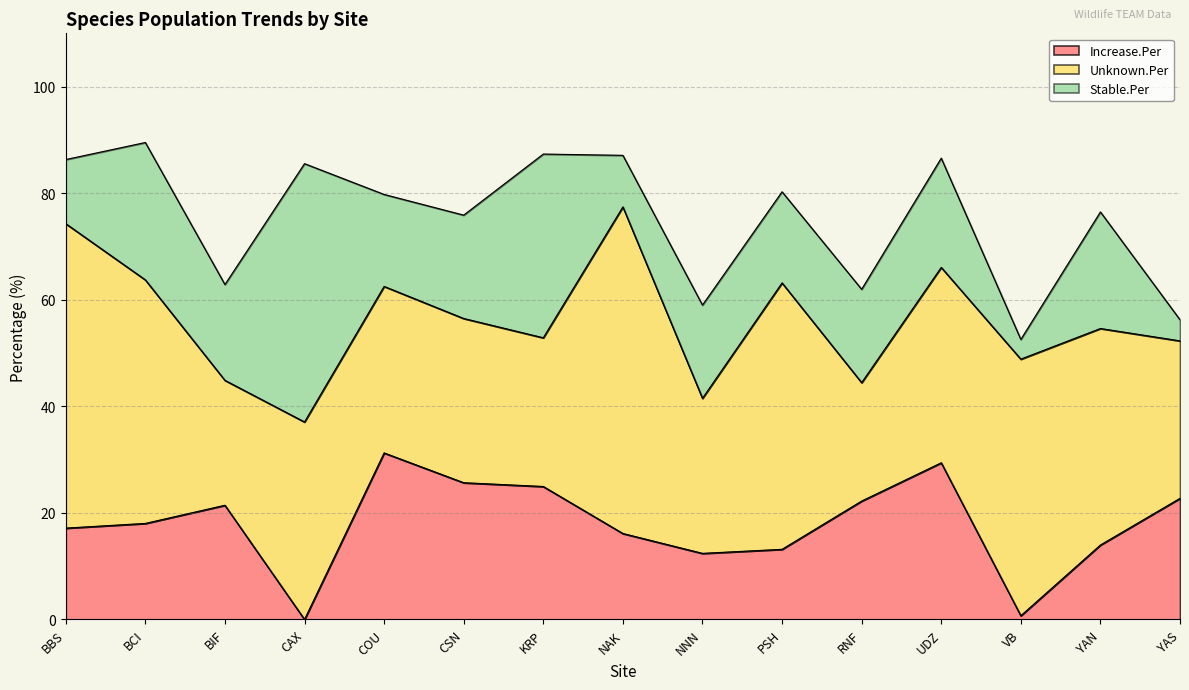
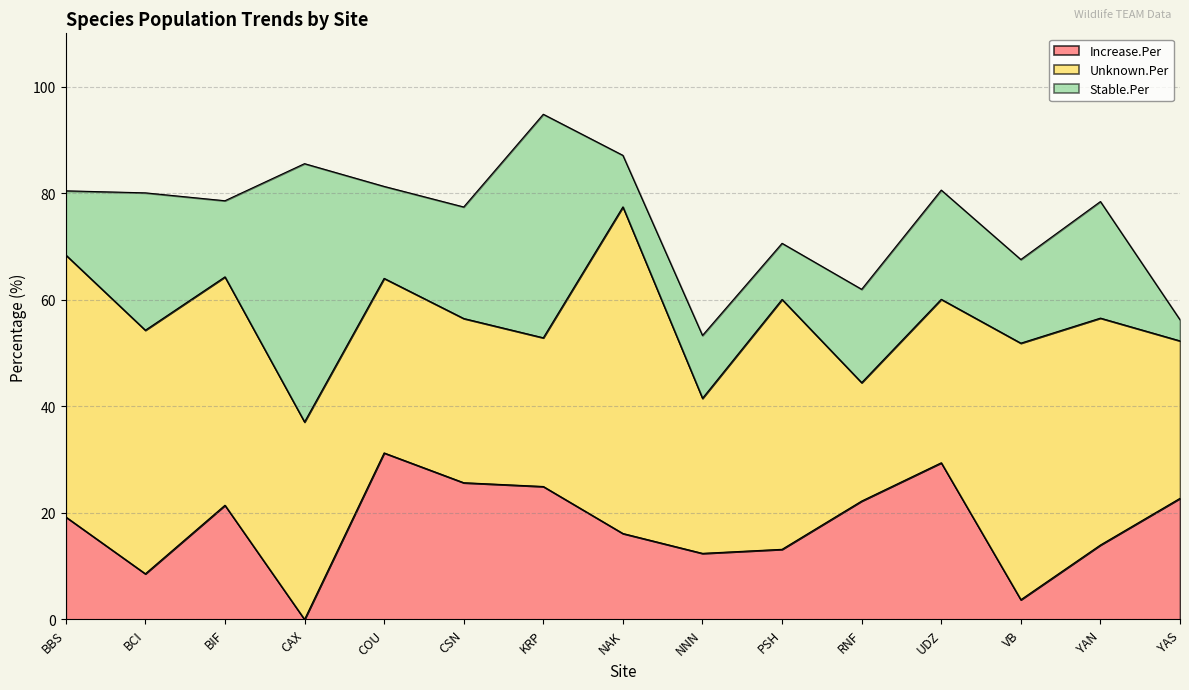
Increase.Per, BBS: 17 -> 19
Unknown.Per, BBS: 57 -> 49
Increase.Per, BCI: 18 -> 9
Unknown.Per, BIF: 23 -> 43
Stable.Per, BIF: 18 -> 14
Unknown.Per, COU: 31 -> 33
Stable.Per, CSN: 19 -> 21
Stable.Per, KRP: 34 -> 42
Stable.Per, NNN: 18 -> 12
Unknown.Per, PSH: 50 -> 47
Stable.Per, PSH: 17 -> 11
Unknown.Per, UDZ: 37 -> 31
Increase.Per, VB: 1 -> 4
Stable.Per, VB: 4 -> 16
Unknown.Per, YAN: 41 -> 43
